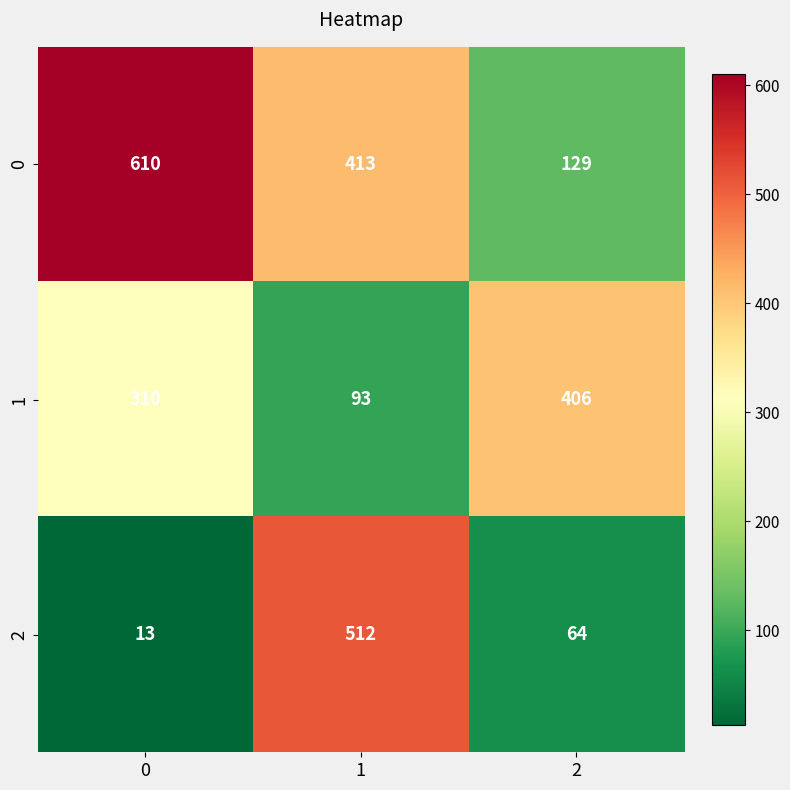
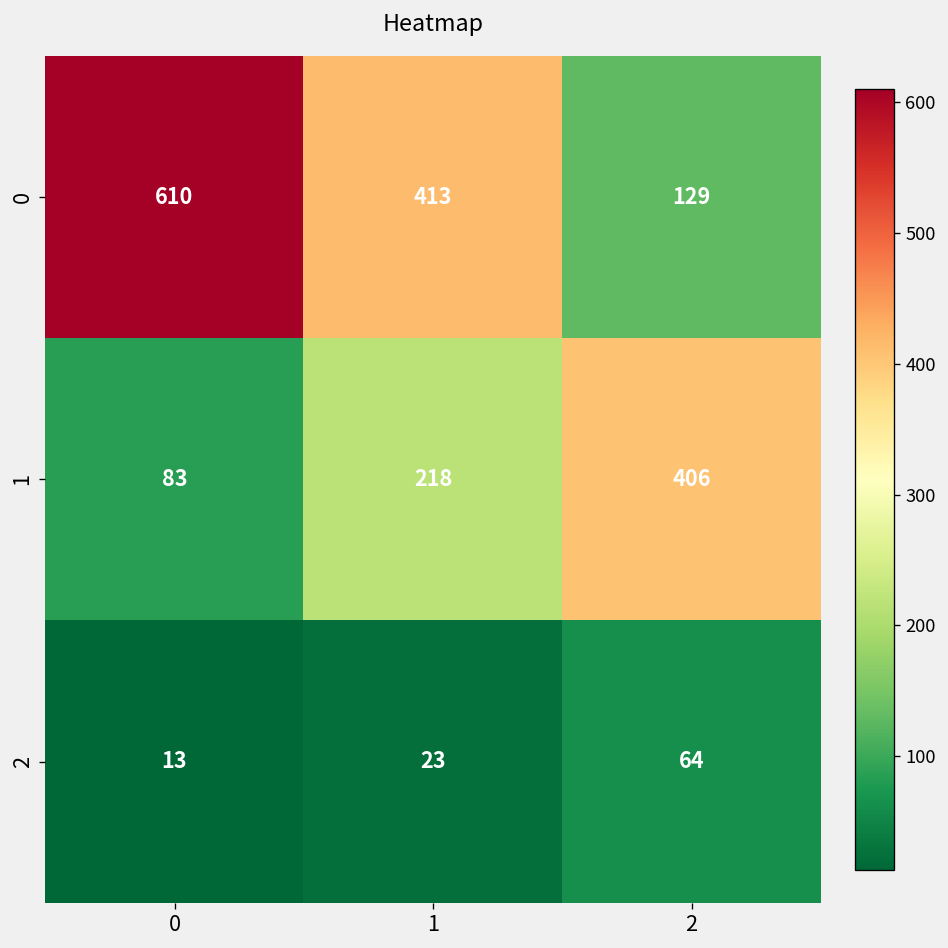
1, 0: 310 -> 83
1, 1: 93 -> 218
2, 1: 512 -> 23
